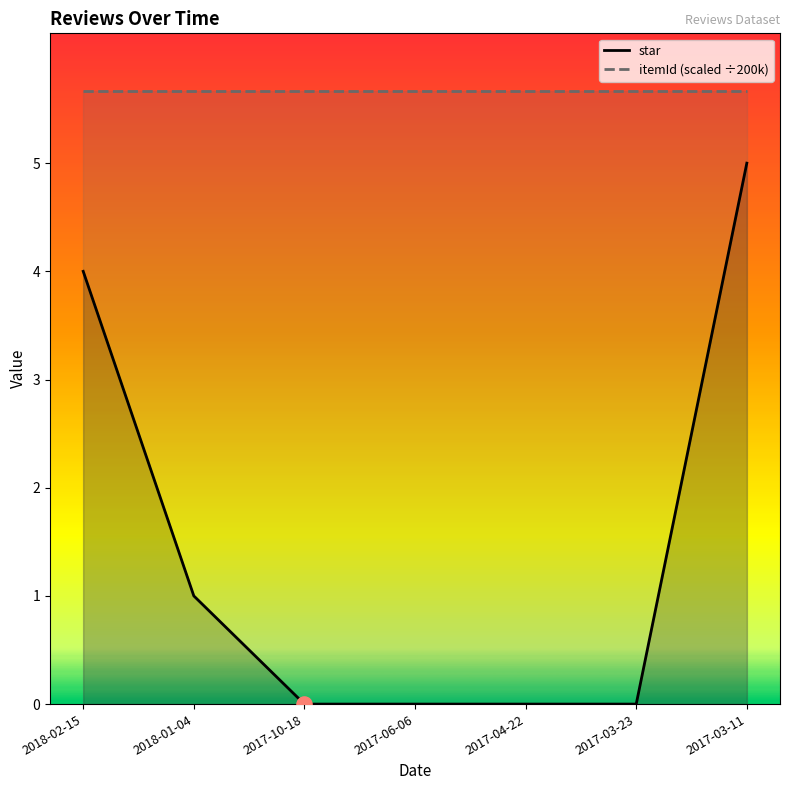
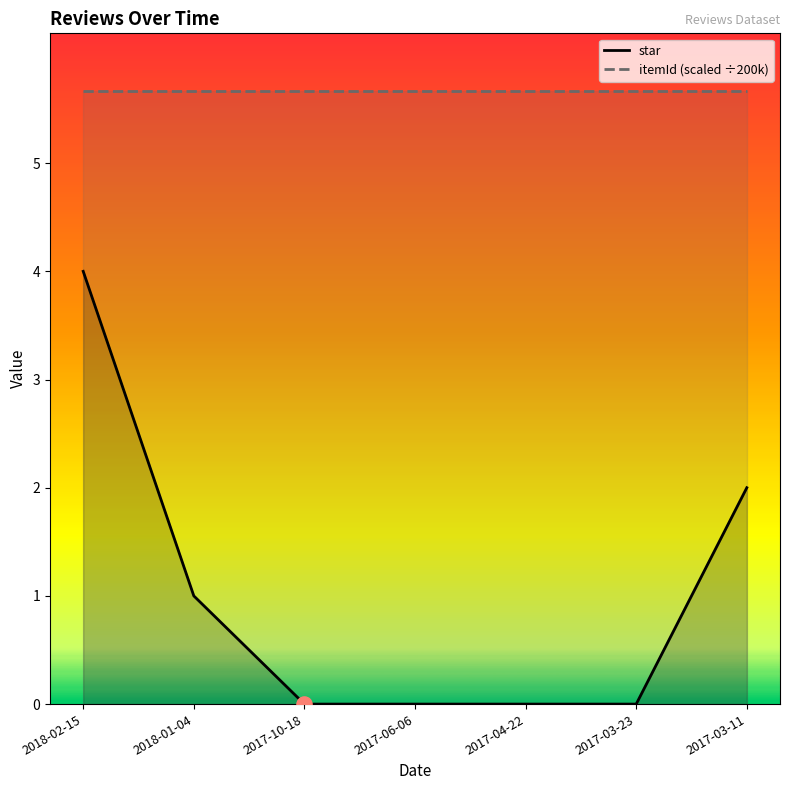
star, 2017-03-11: 5 -> 2
